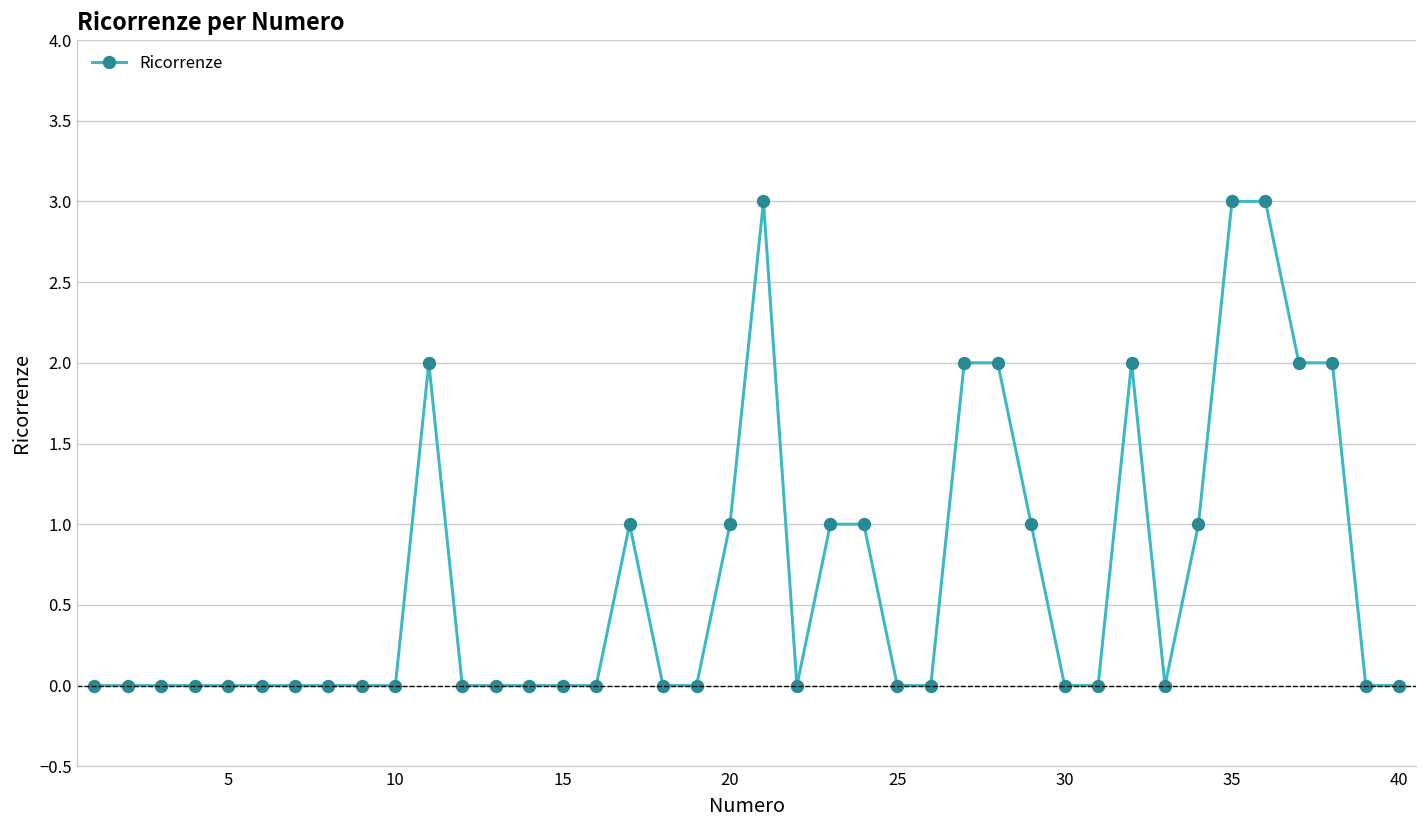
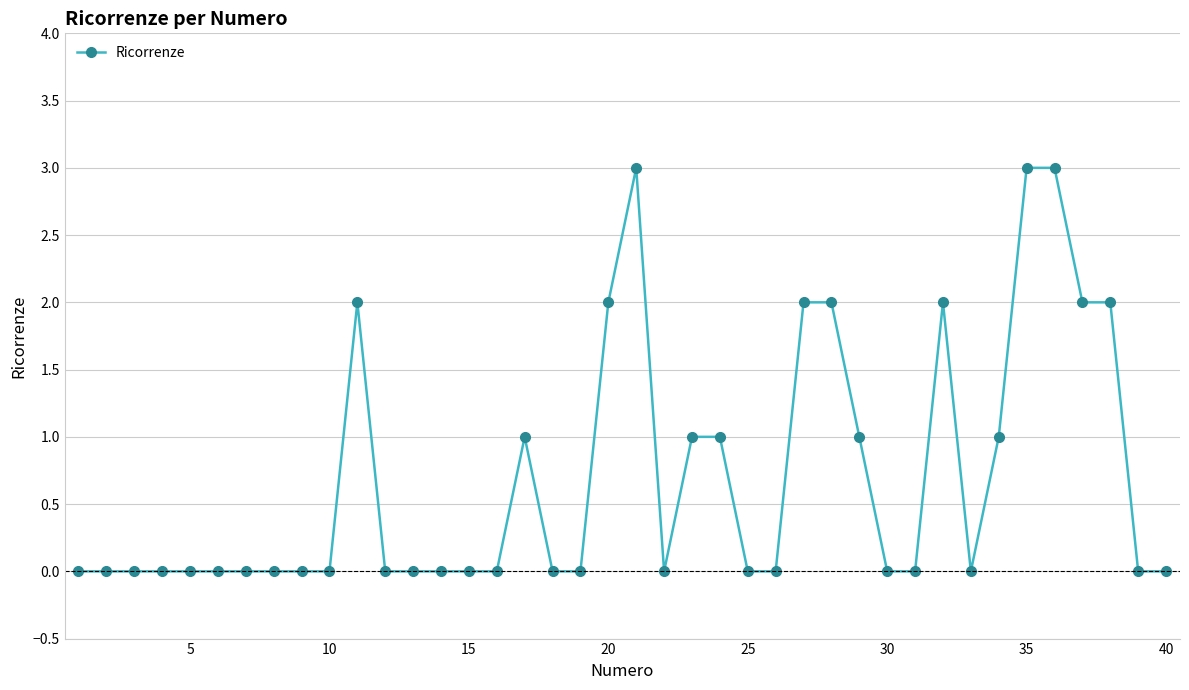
20: 1 -> 2
